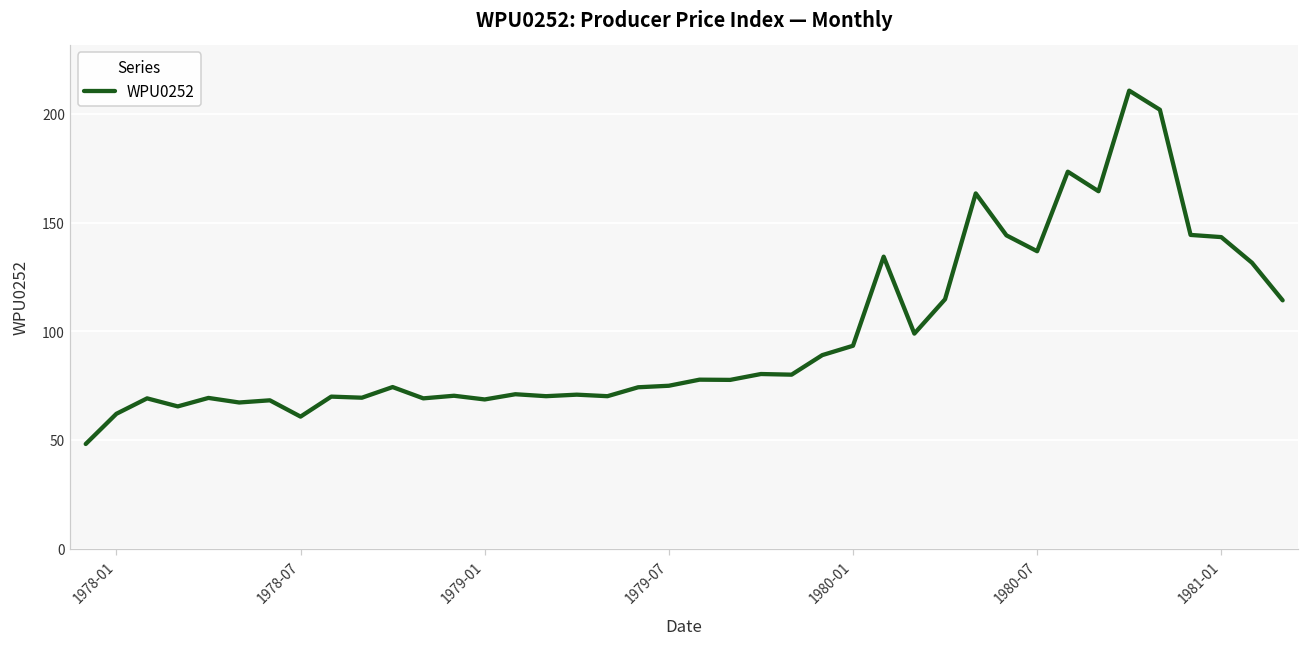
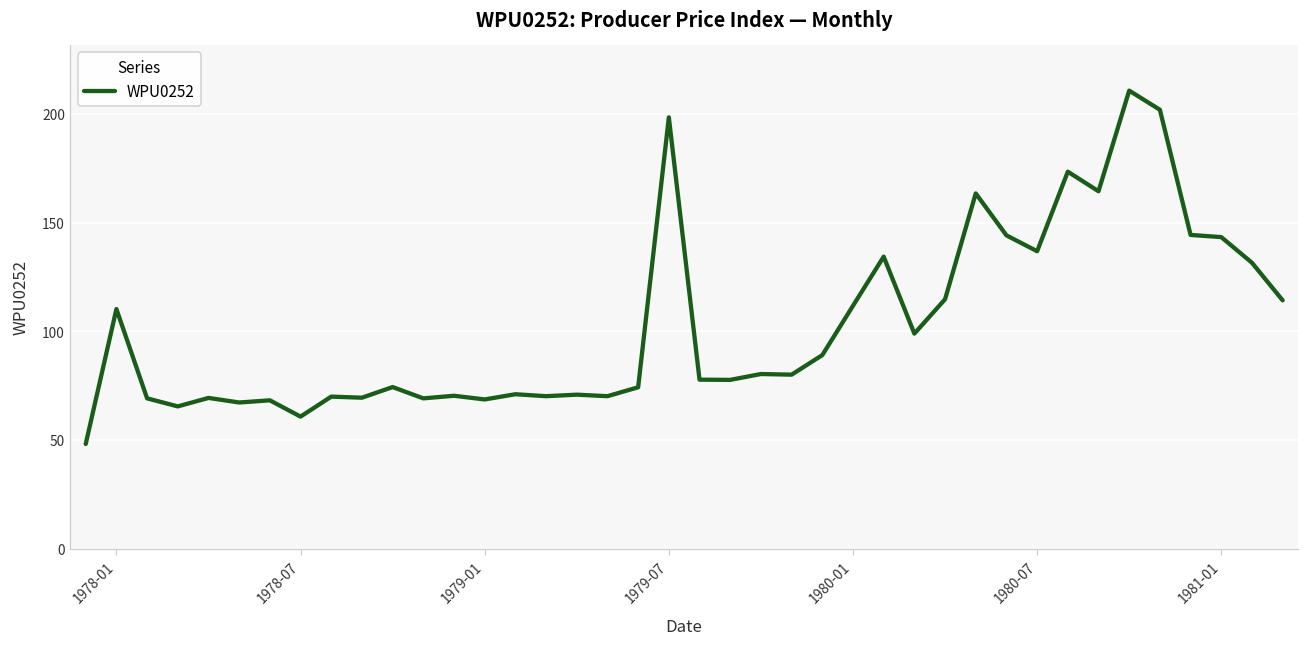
1978-01: 62 -> 110
1979-07: 75 -> 198
1980-01: 93 -> 112
